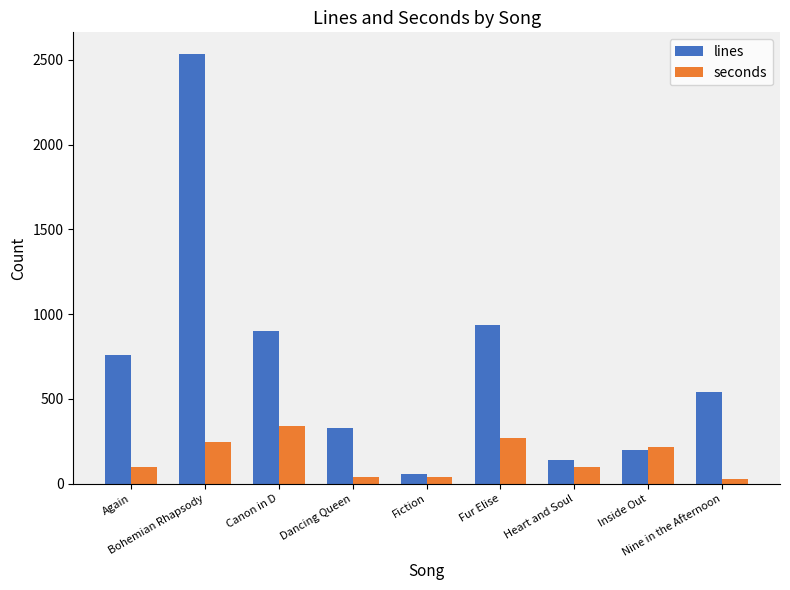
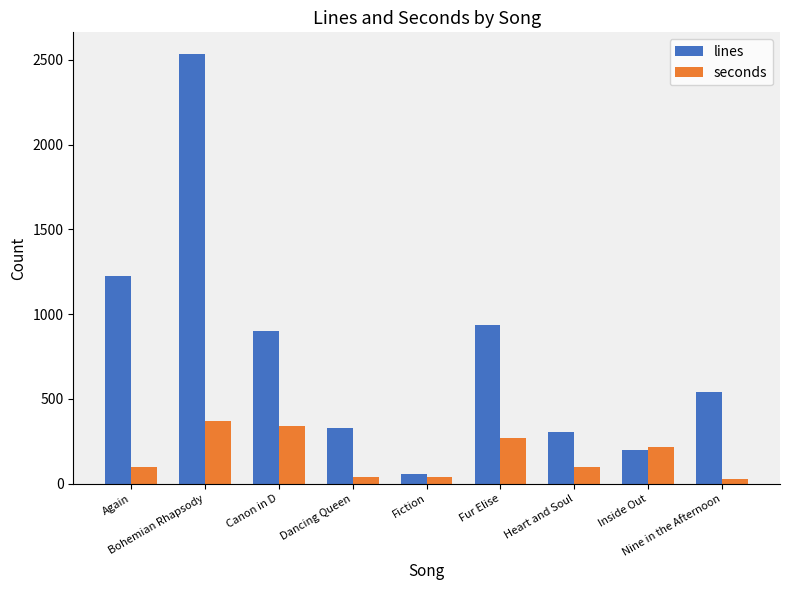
lines, Again: 760 -> 1230
seconds, Bohemian Rhapsody: 250 -> 370
lines, Heart and Soul: 140 -> 310
